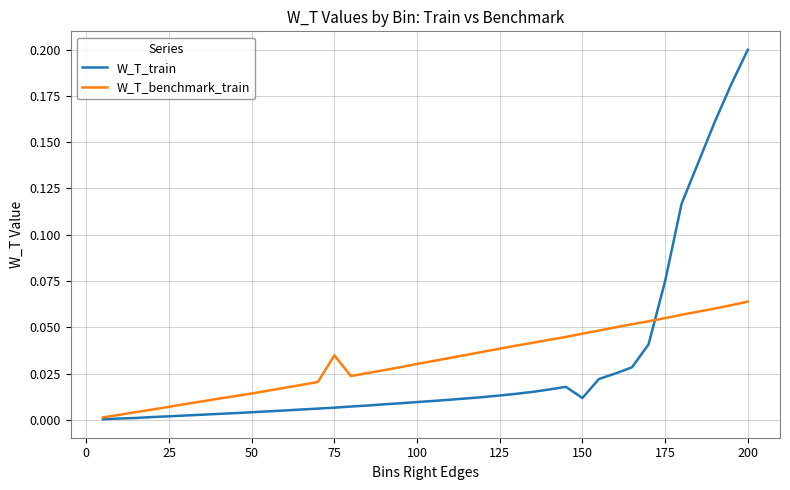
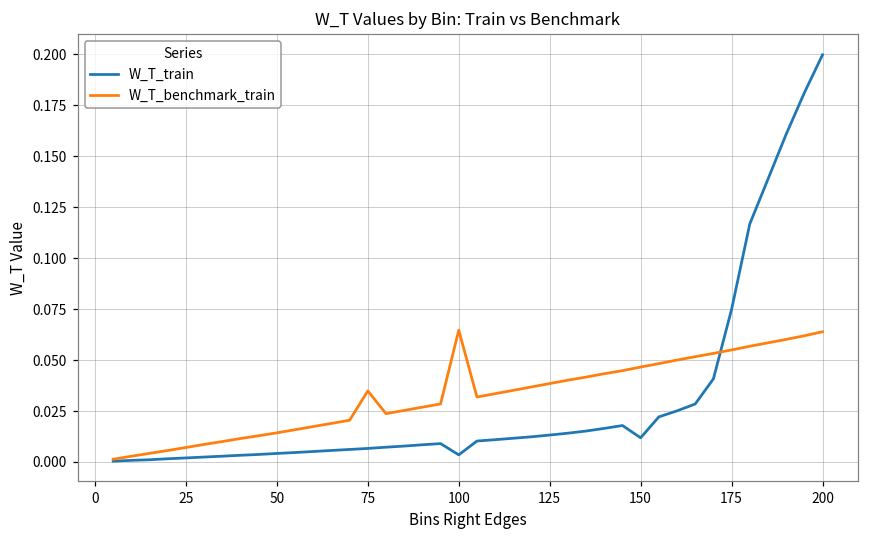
W_T_train, 100: 0.010 -> 0.003
W_T_benchmark_train, 100: 0.030 -> 0.065
